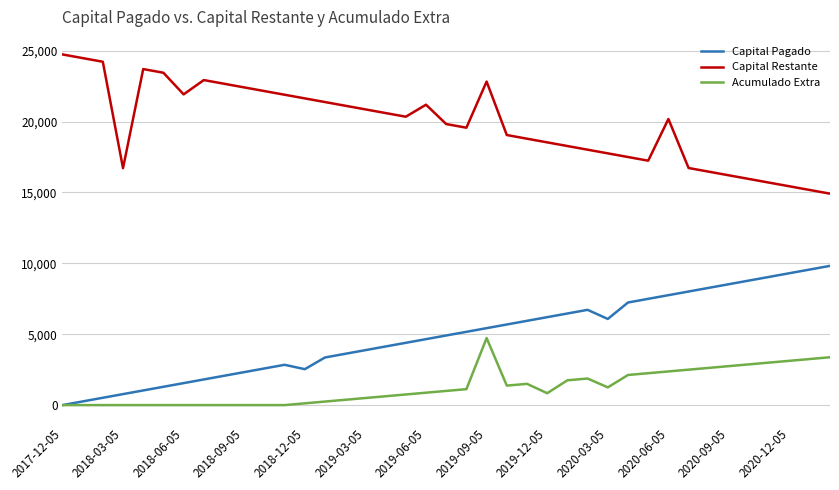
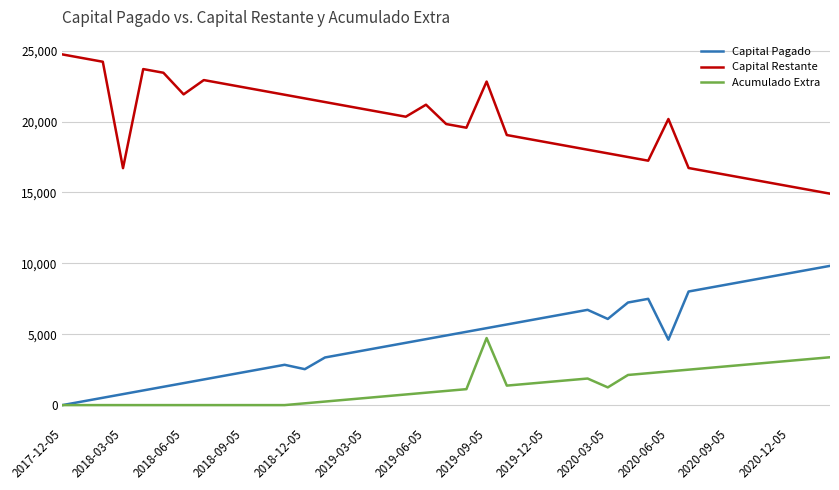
Acumulado Extra, 2019-12-05: 800 -> 1,600
Capital Pagado, 2020-06-05: 7,800 -> 4,600
